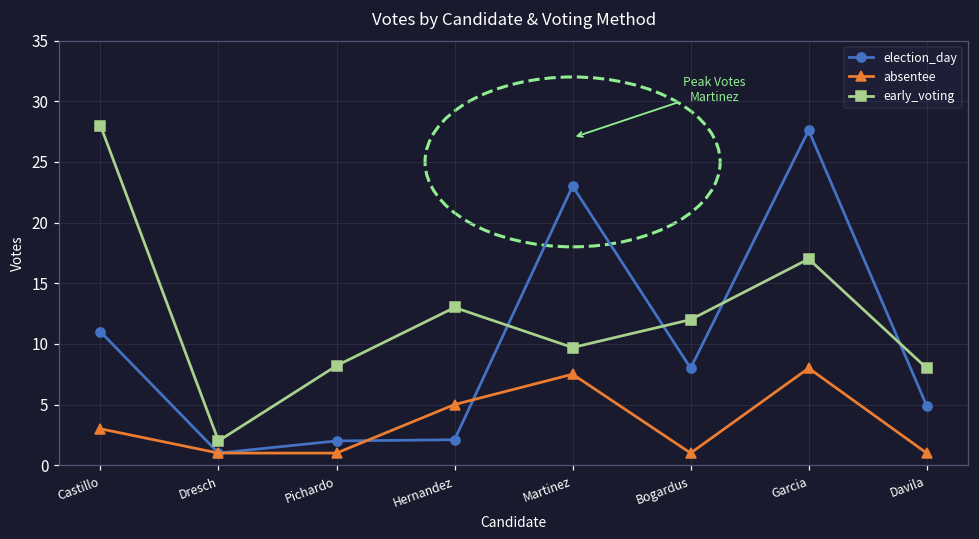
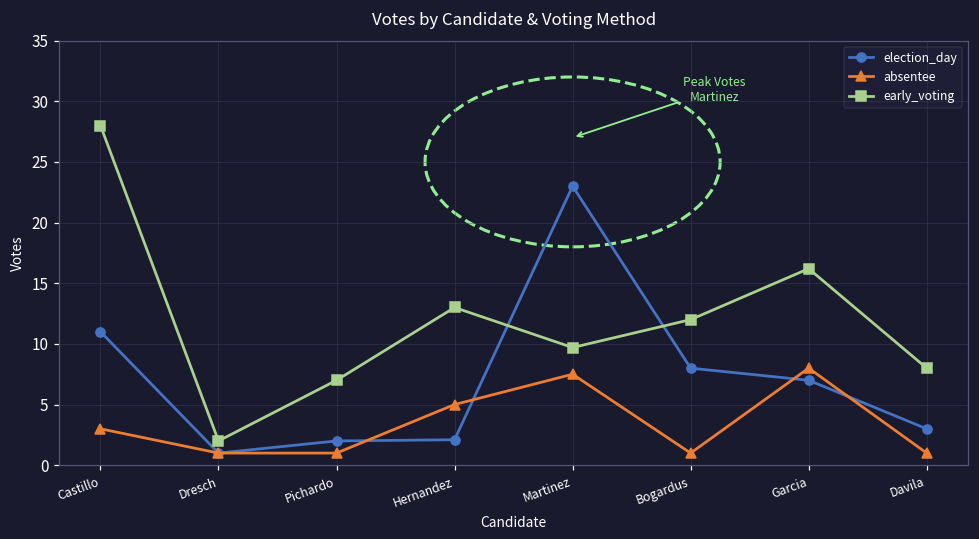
early_voting, Pichardo: 8.2 -> 7.0
election_day, Garcia: 27.6 -> 7.0
early_voting, Garcia: 17.0 -> 16.2
election_day, Davila: 4.9 -> 3.0
